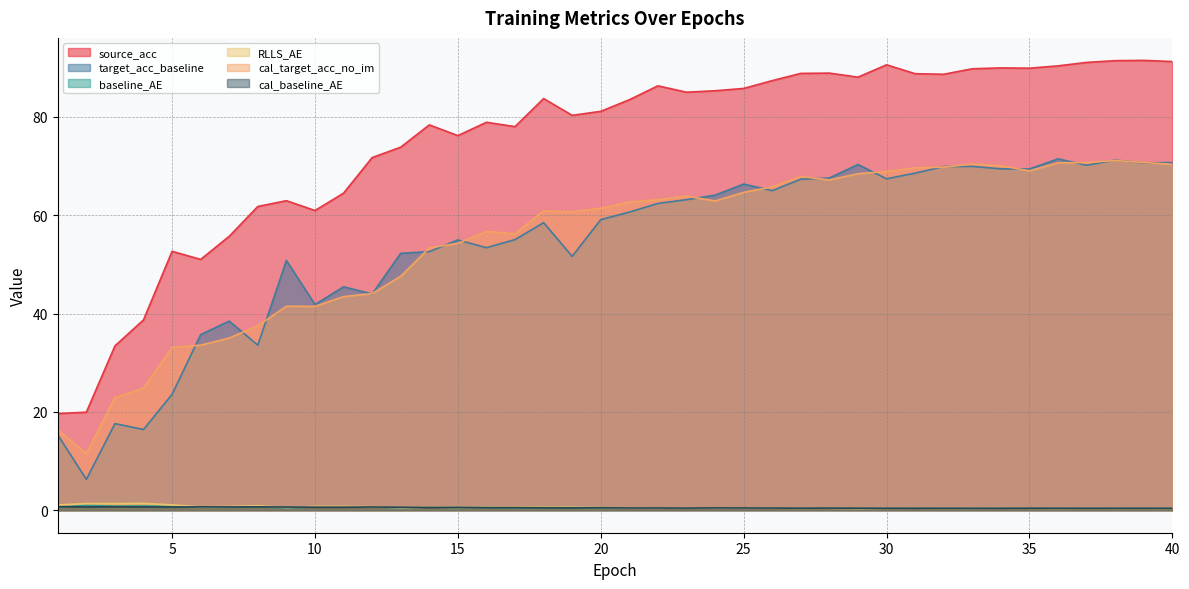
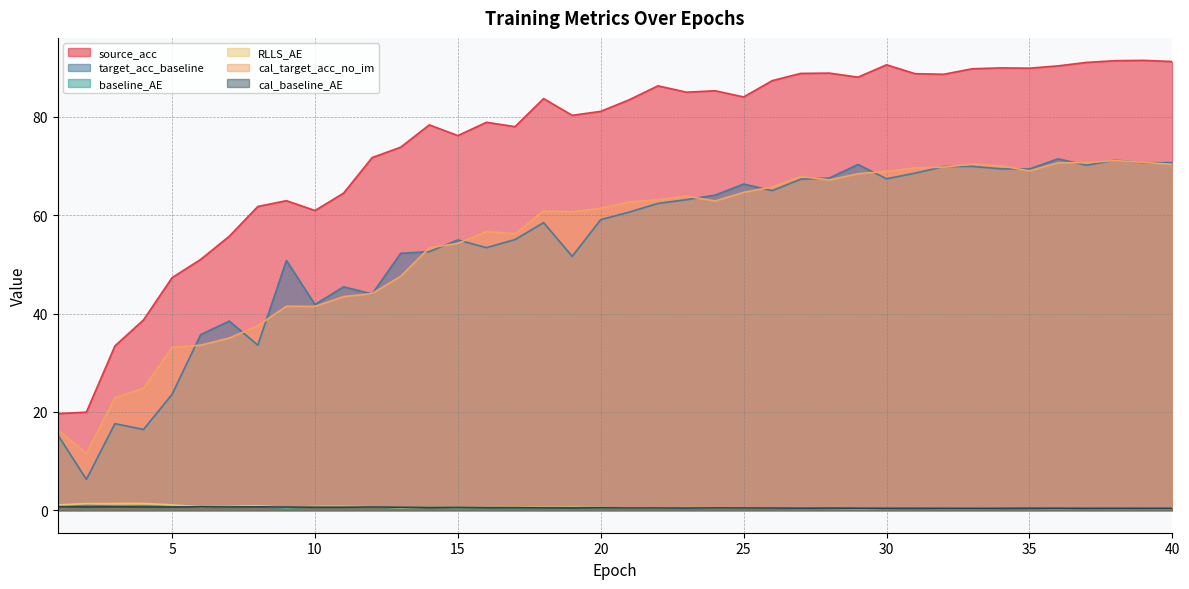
source_acc, 5: 53 -> 47
source_acc, 25: 86 -> 84
